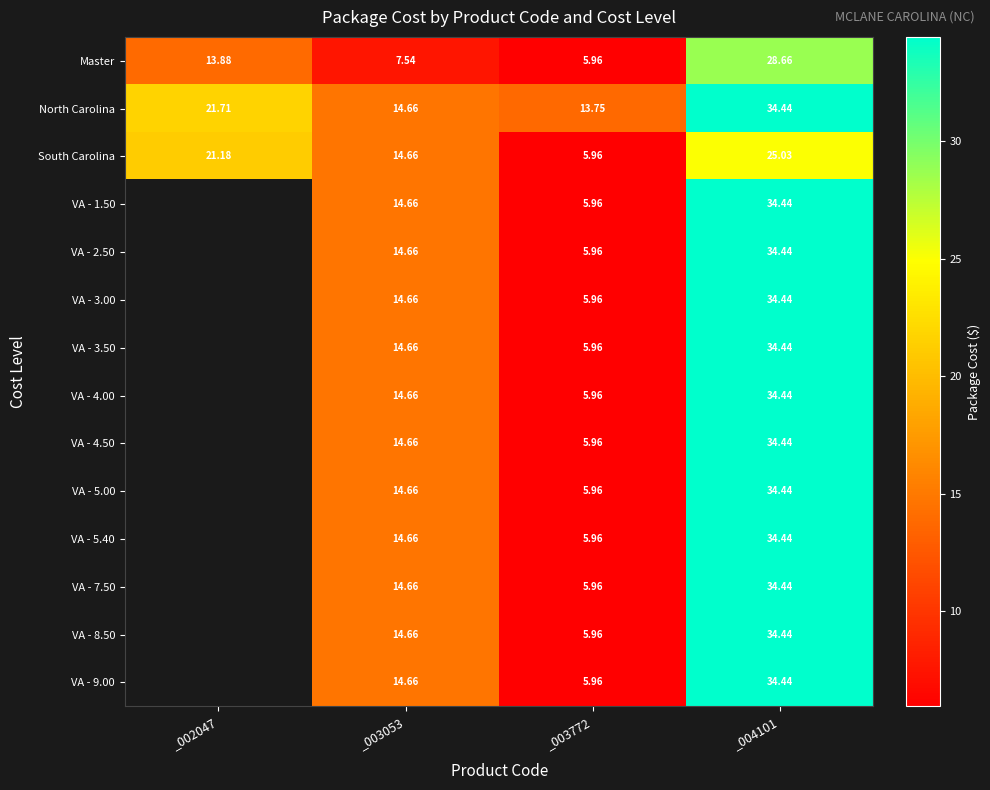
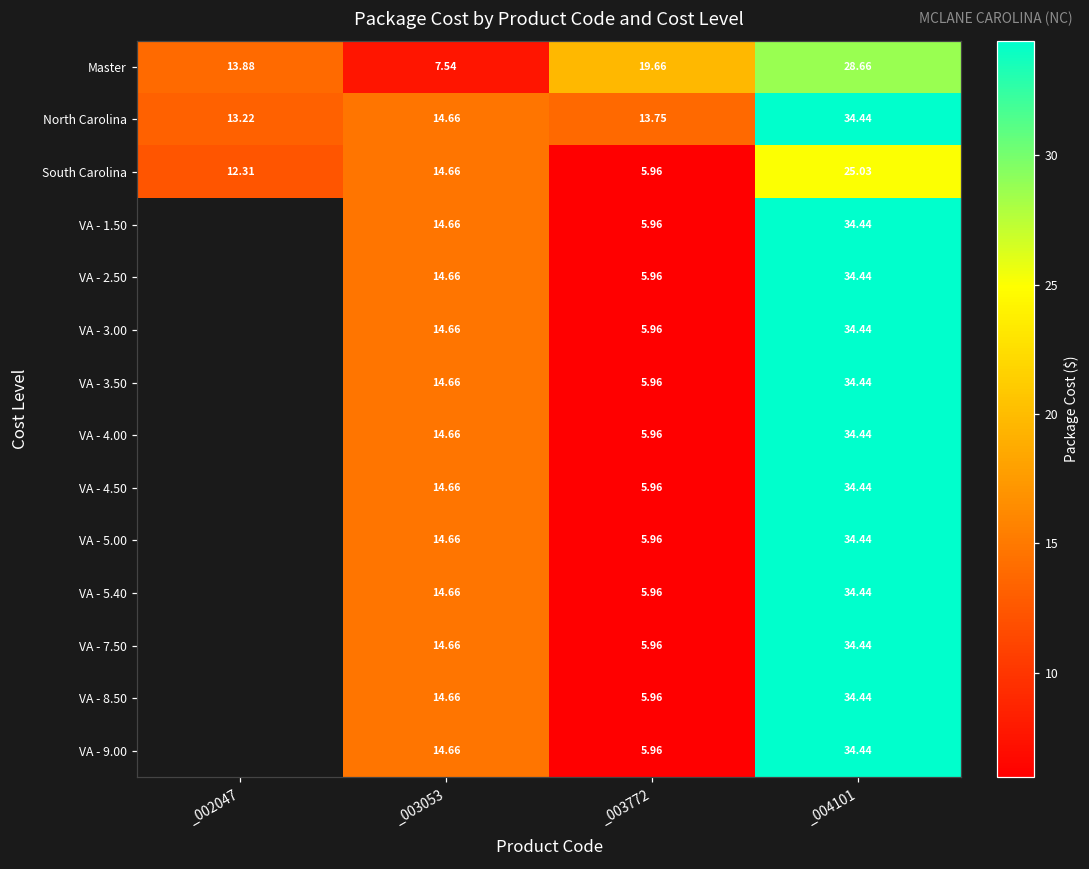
Master, _003772: 5.96 -> 19.66
North Carolina, _002047: 21.71 -> 13.22
South Carolina, _002047: 21.18 -> 12.31
